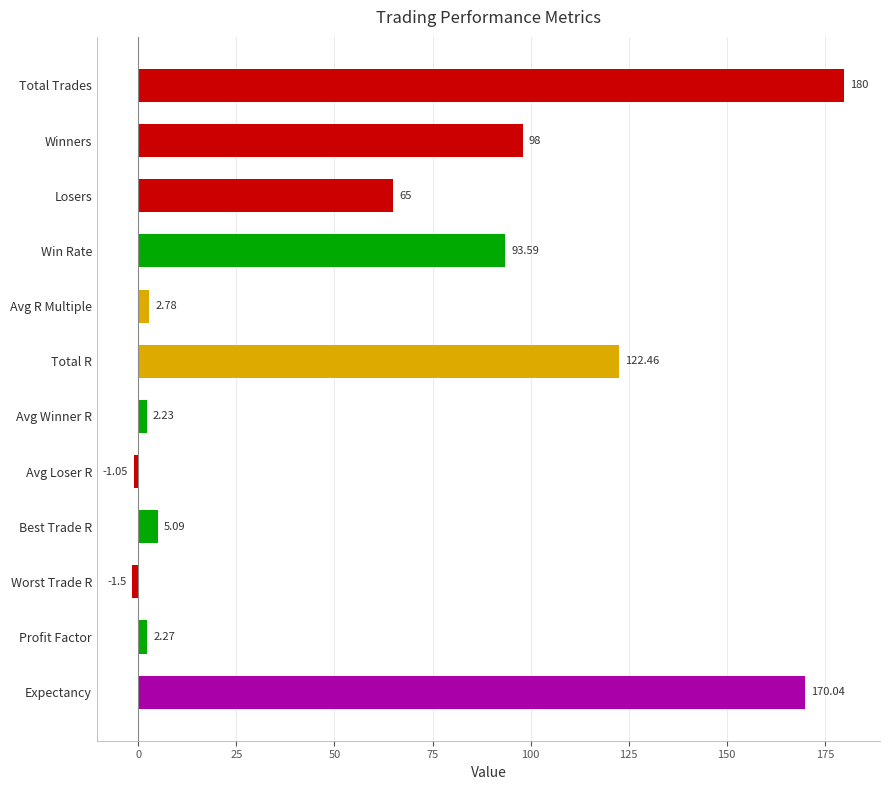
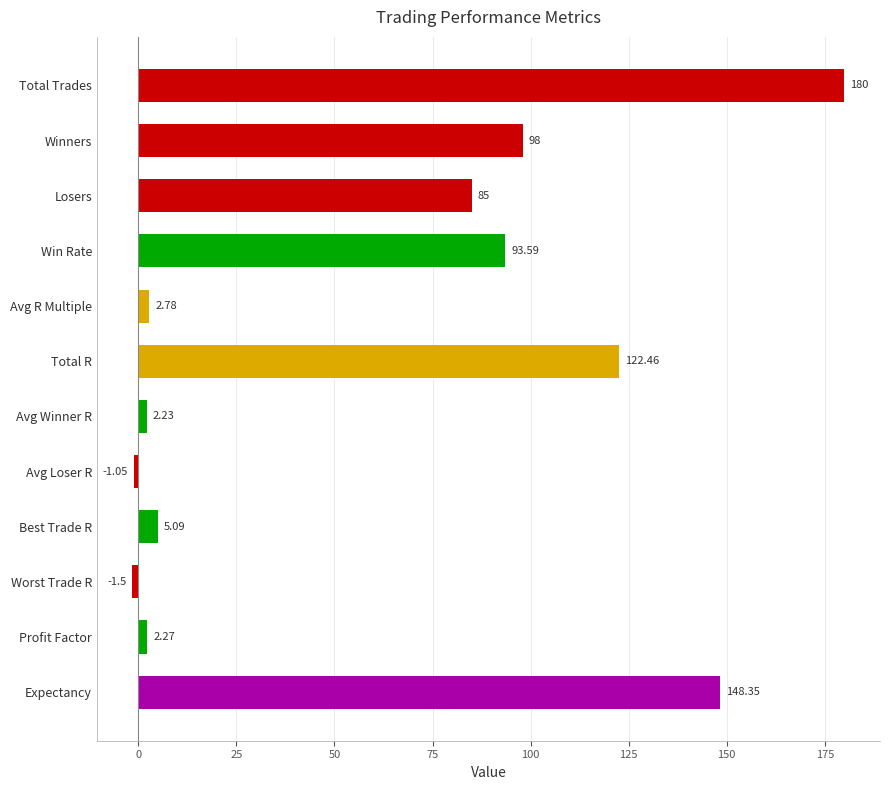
Losers: 65 -> 85
Expectancy: 170.04 -> 148.35
